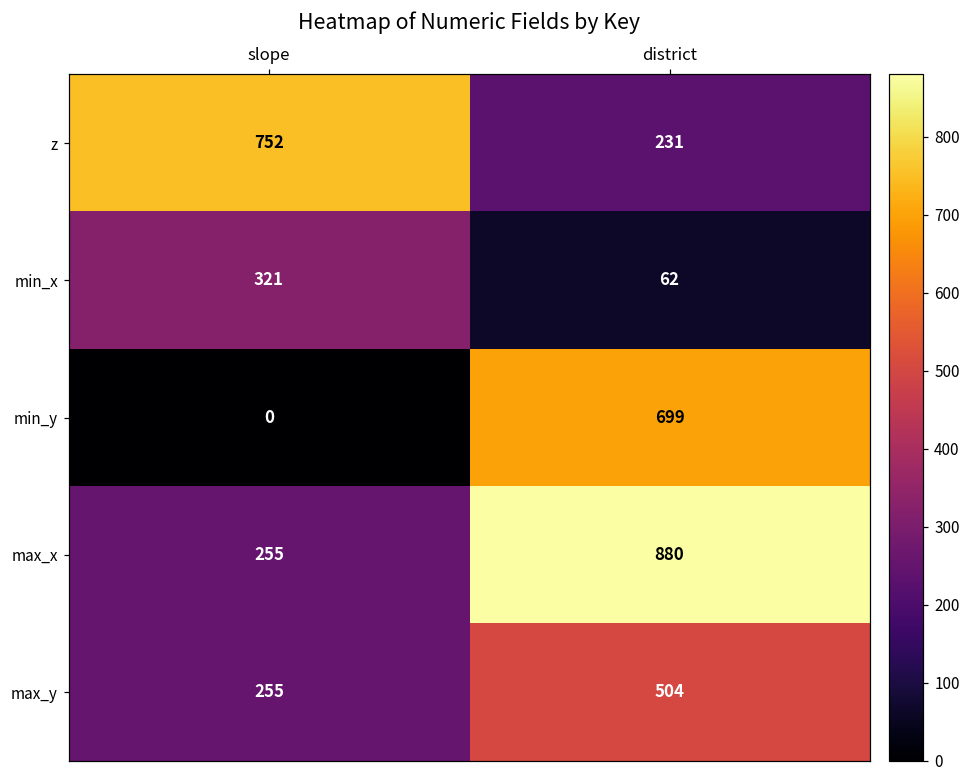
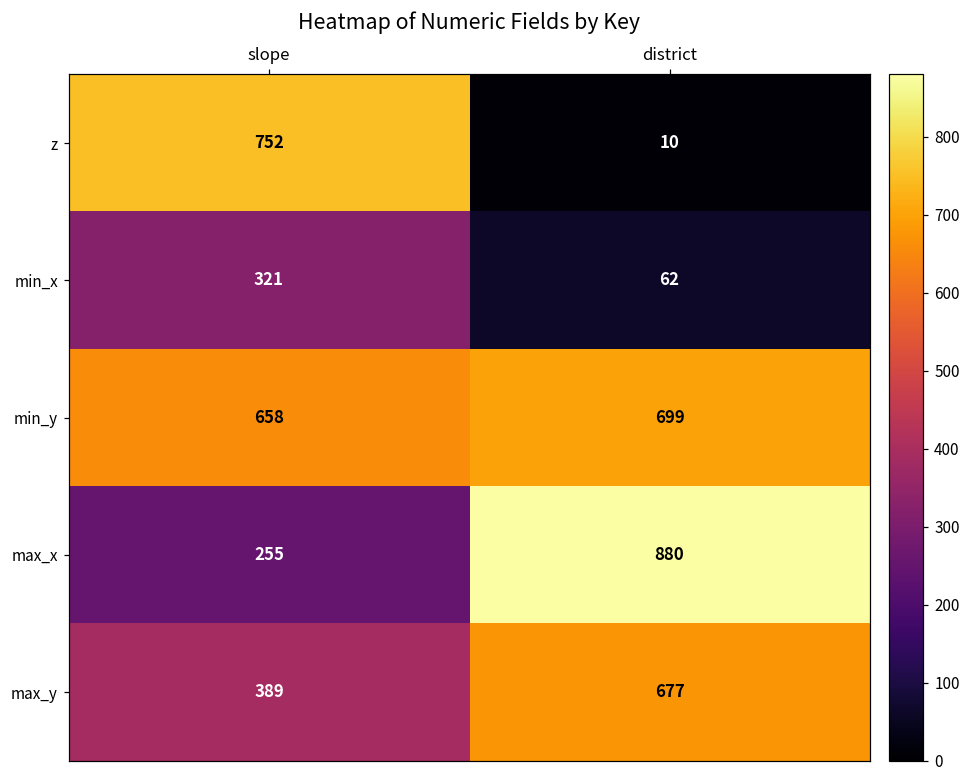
z, district: 231 -> 10
min_y, slope: 0 -> 658
max_y, slope: 255 -> 389
max_y, district: 504 -> 677
